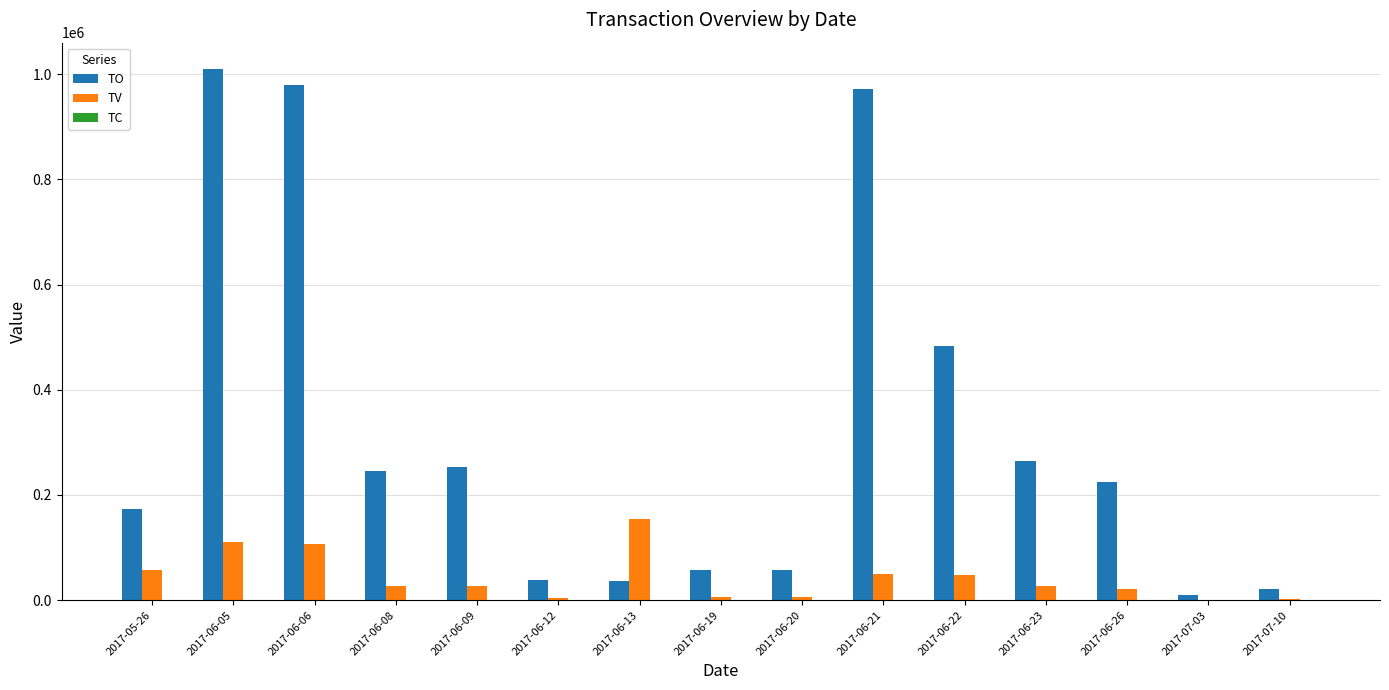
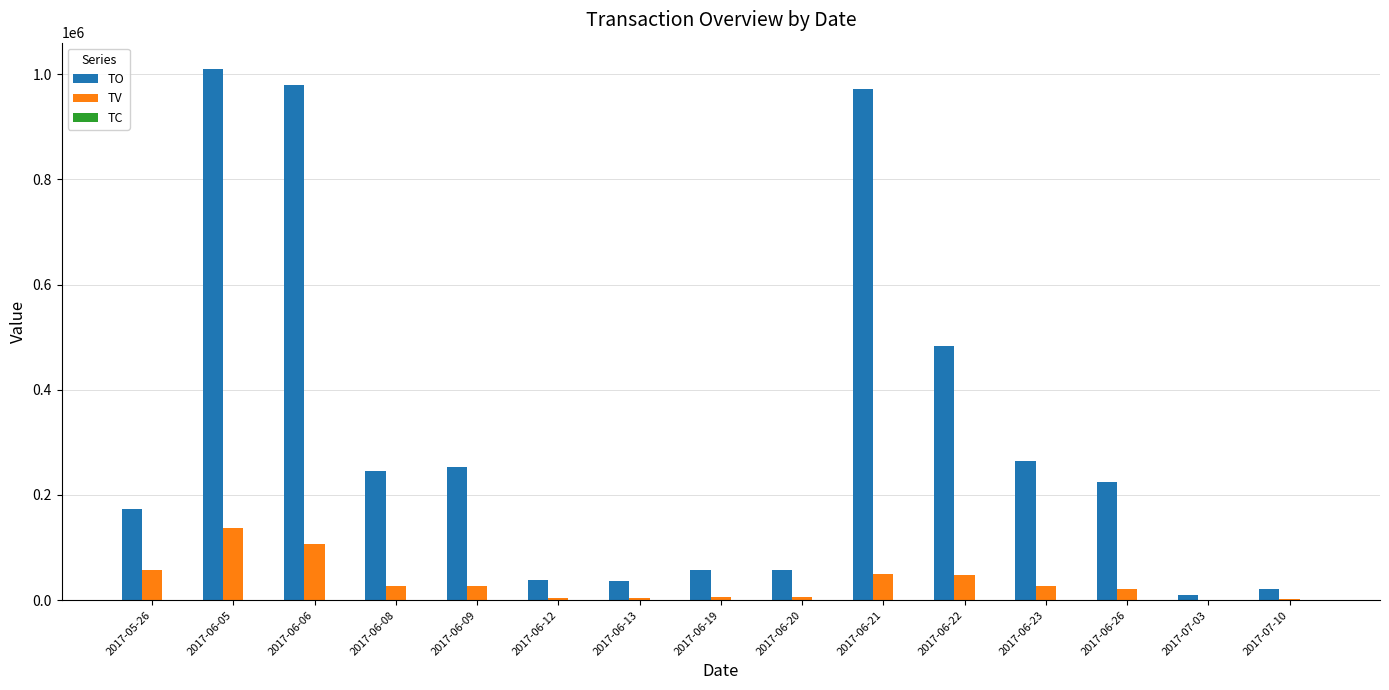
TV, 2017-06-05: 110000 -> 140000
TV, 2017-06-13: 150000 -> 0
